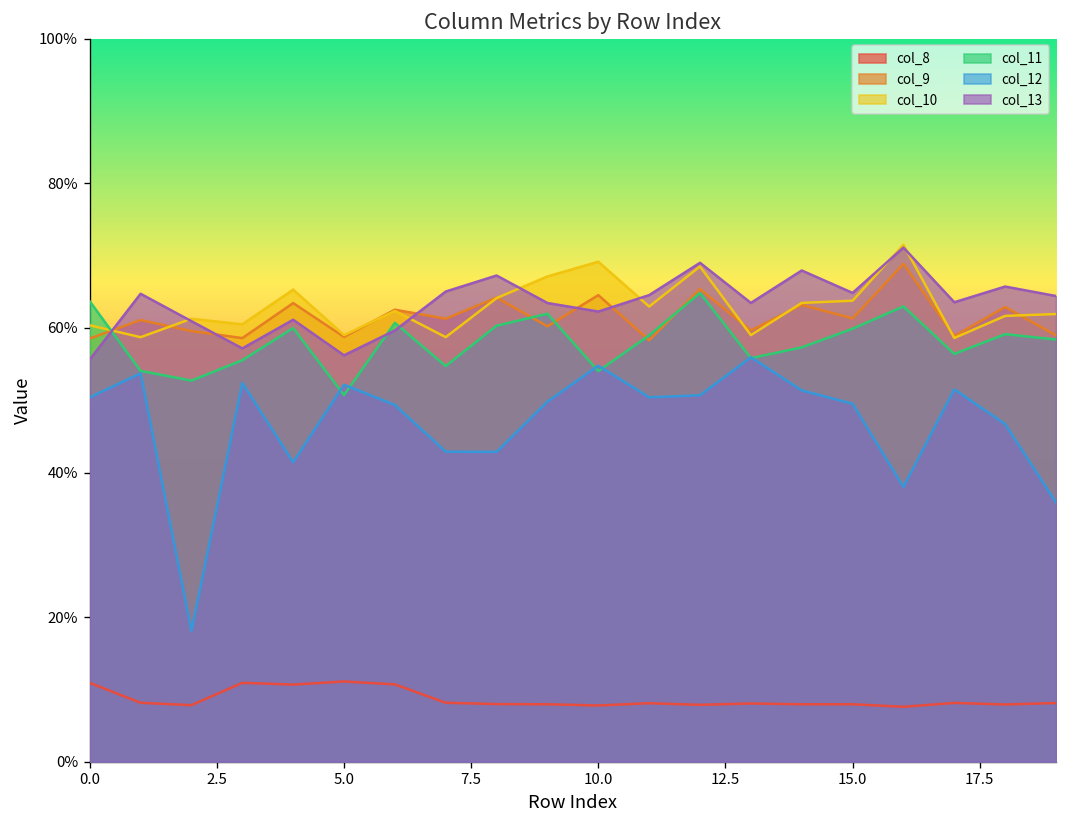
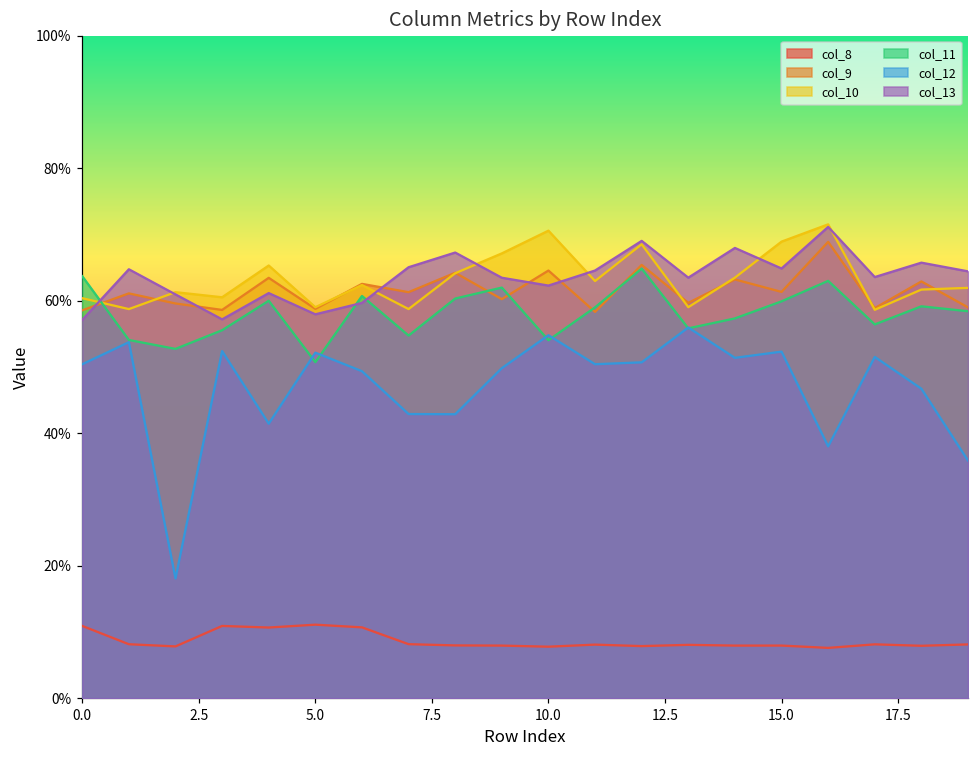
col_13, 0.0: 56% -> 57%
col_13, 5.0: 56% -> 58%
col_10, 10.0: 69% -> 71%
col_10, 15.0: 64% -> 69%
col_12, 15.0: 50% -> 52%
